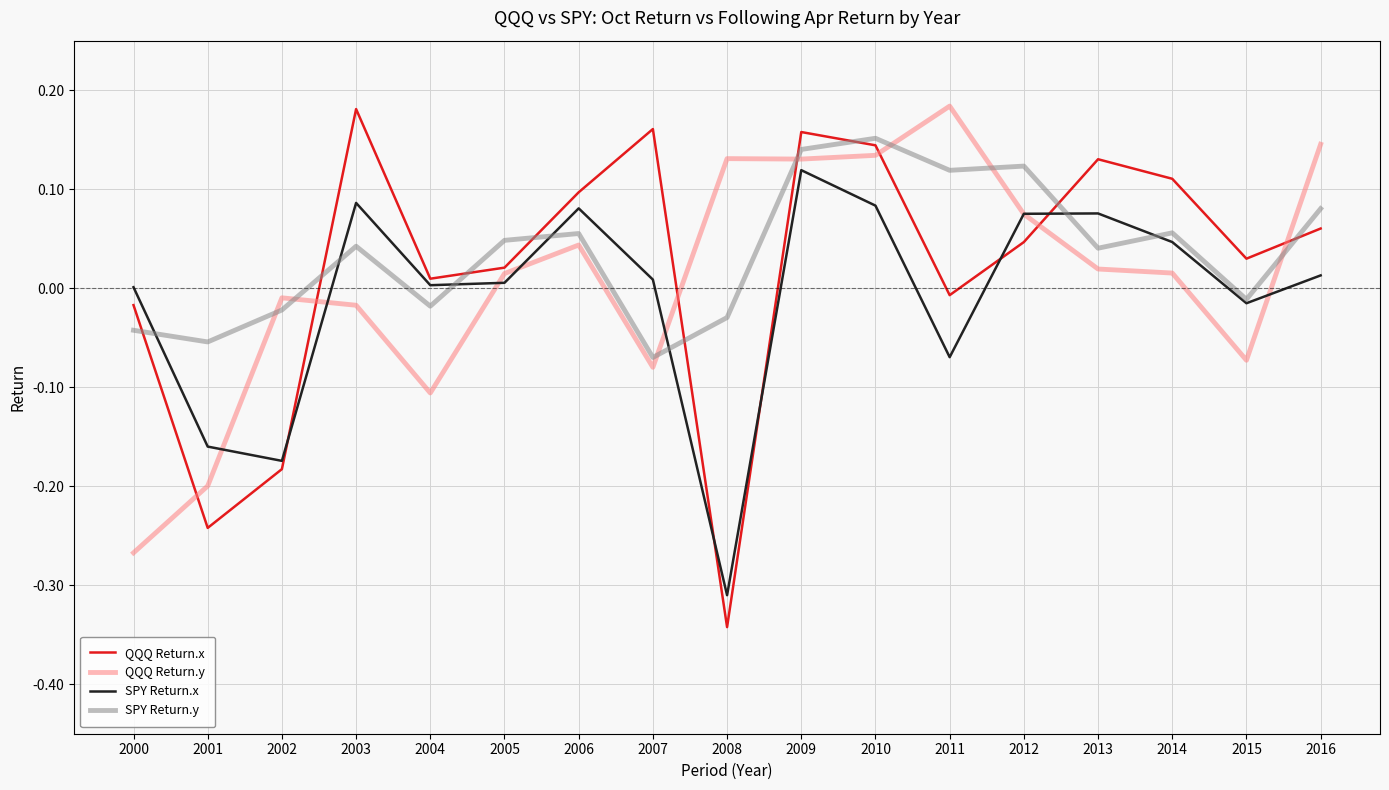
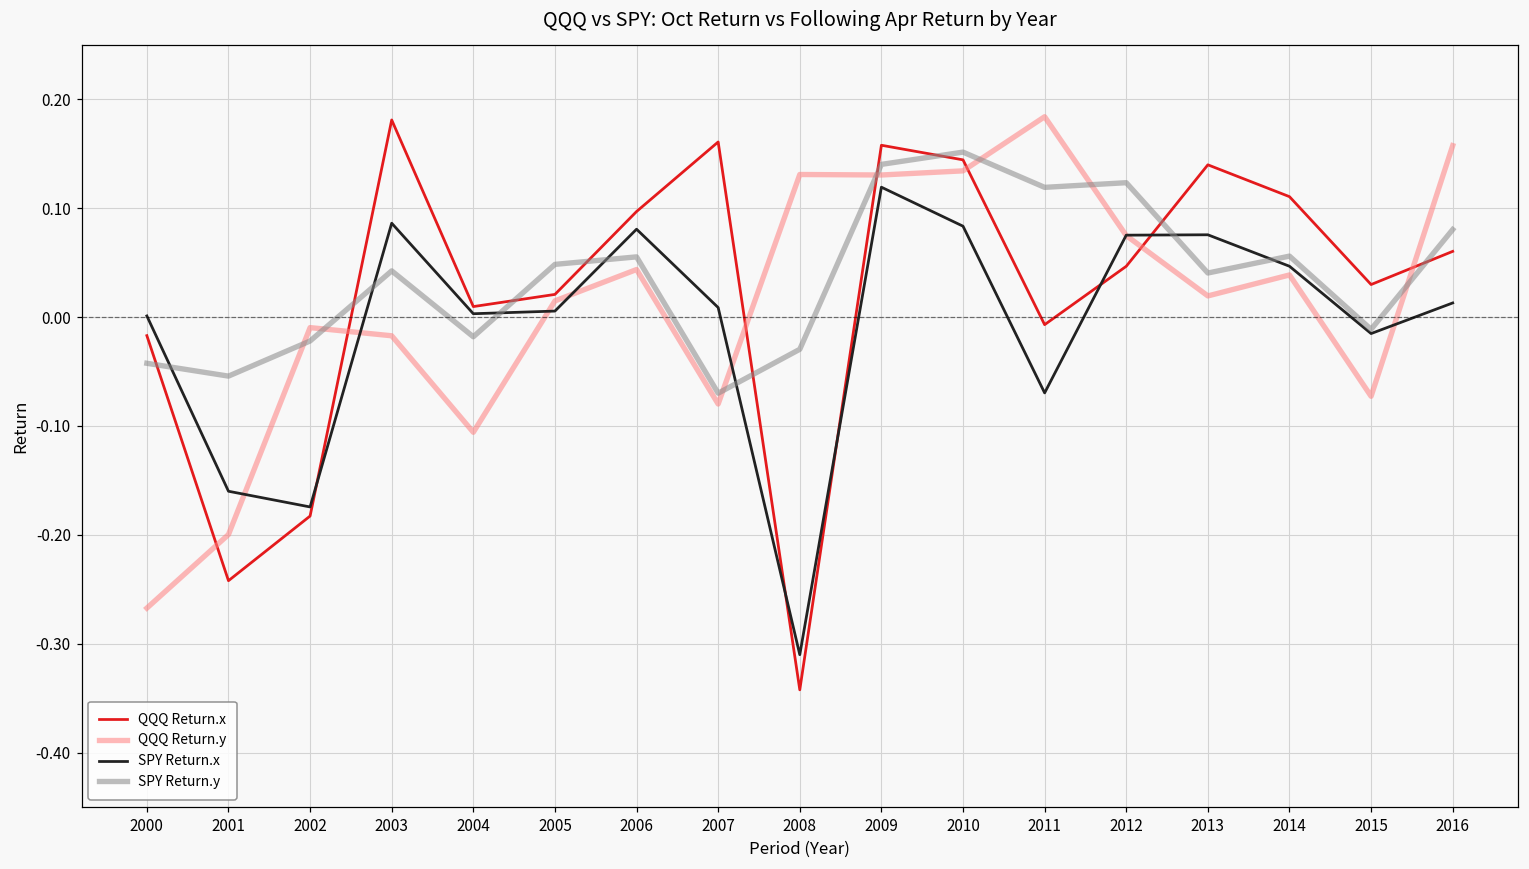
QQQ Return.x, 2013: 0.13 -> 0.14
QQQ Return.y, 2014: 0.02 -> 0.04
QQQ Return.y, 2016: 0.15 -> 0.16
